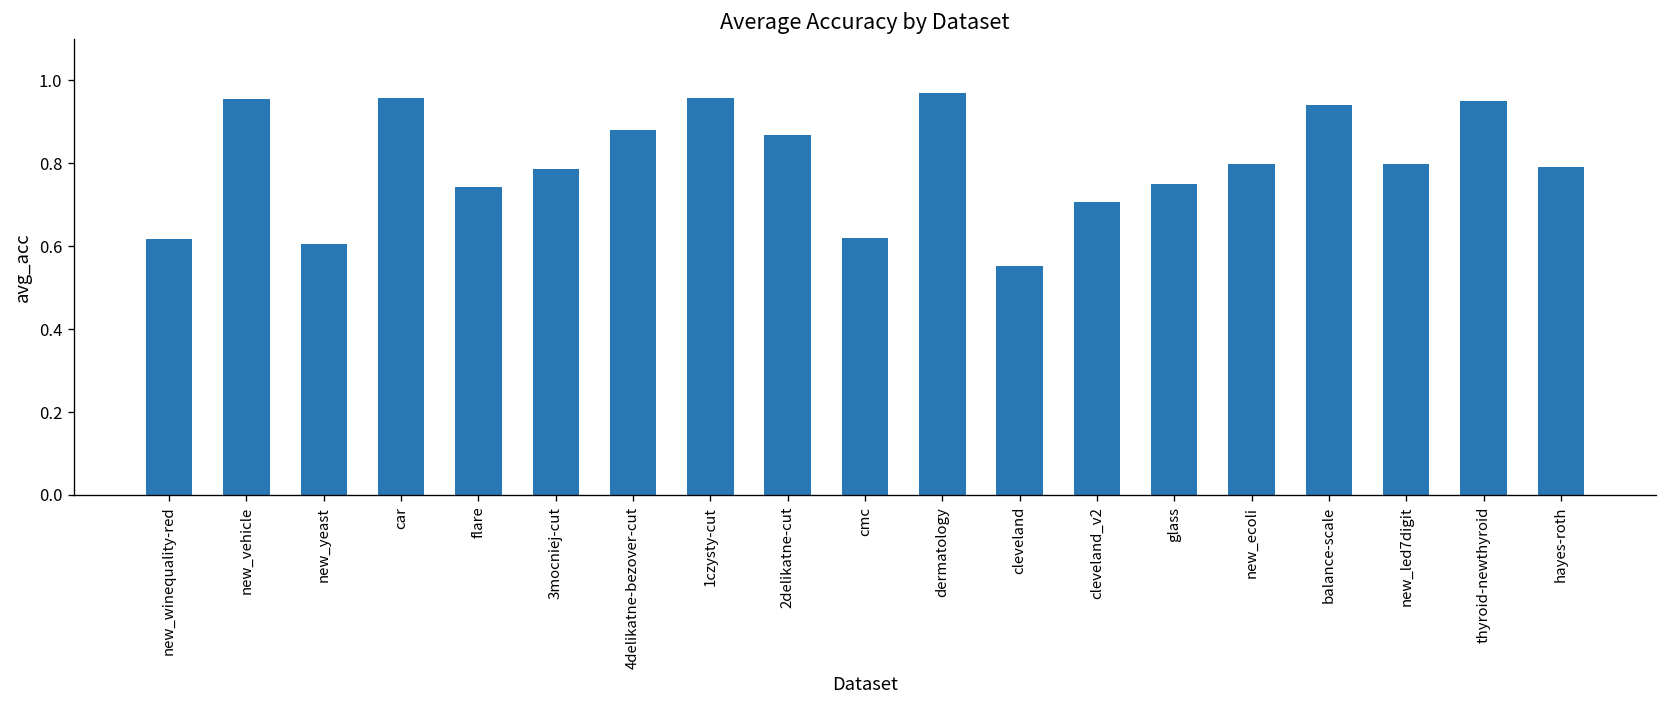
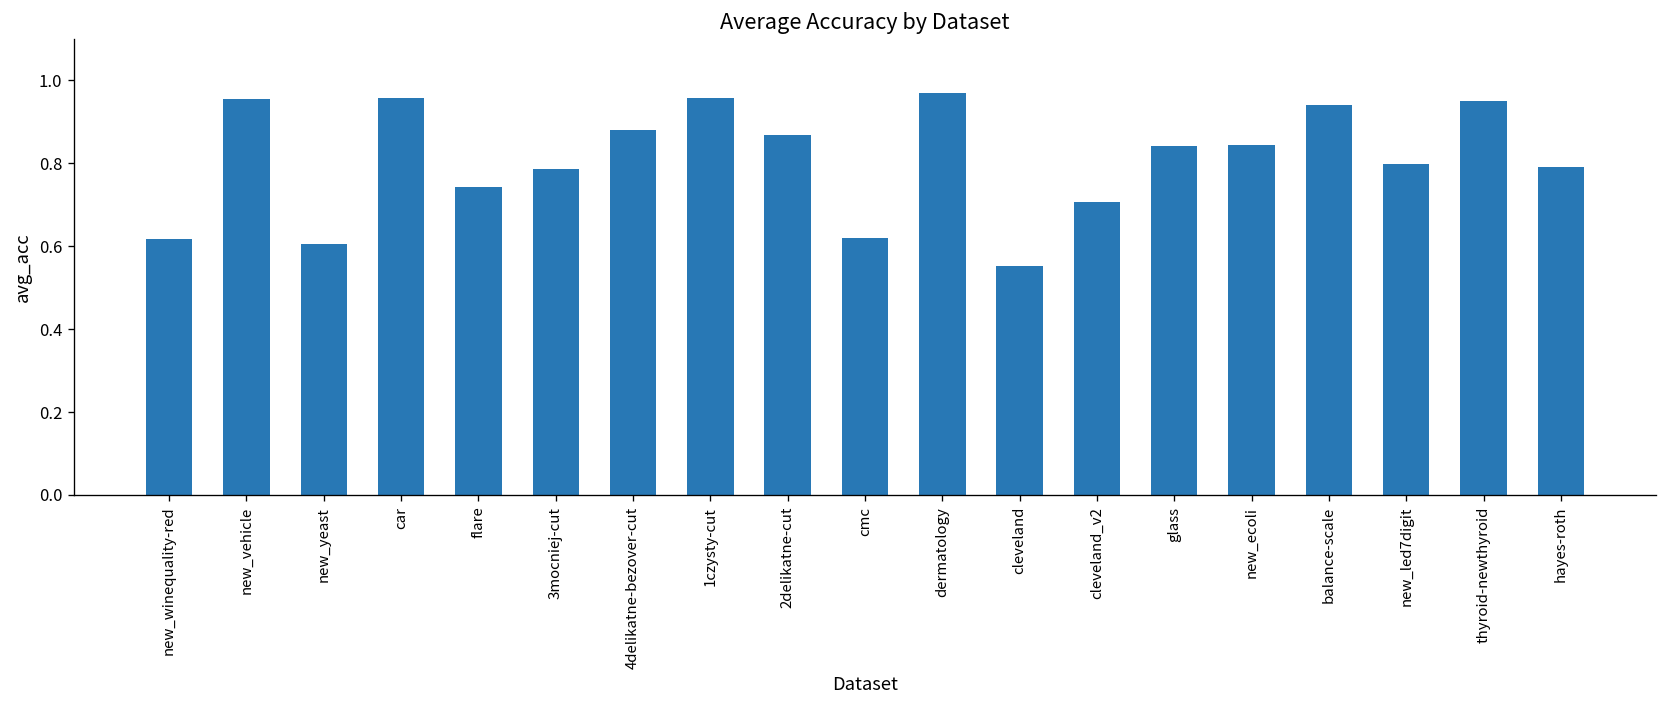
glass: 0.75 -> 0.84
new_ecoli: 0.80 -> 0.84
